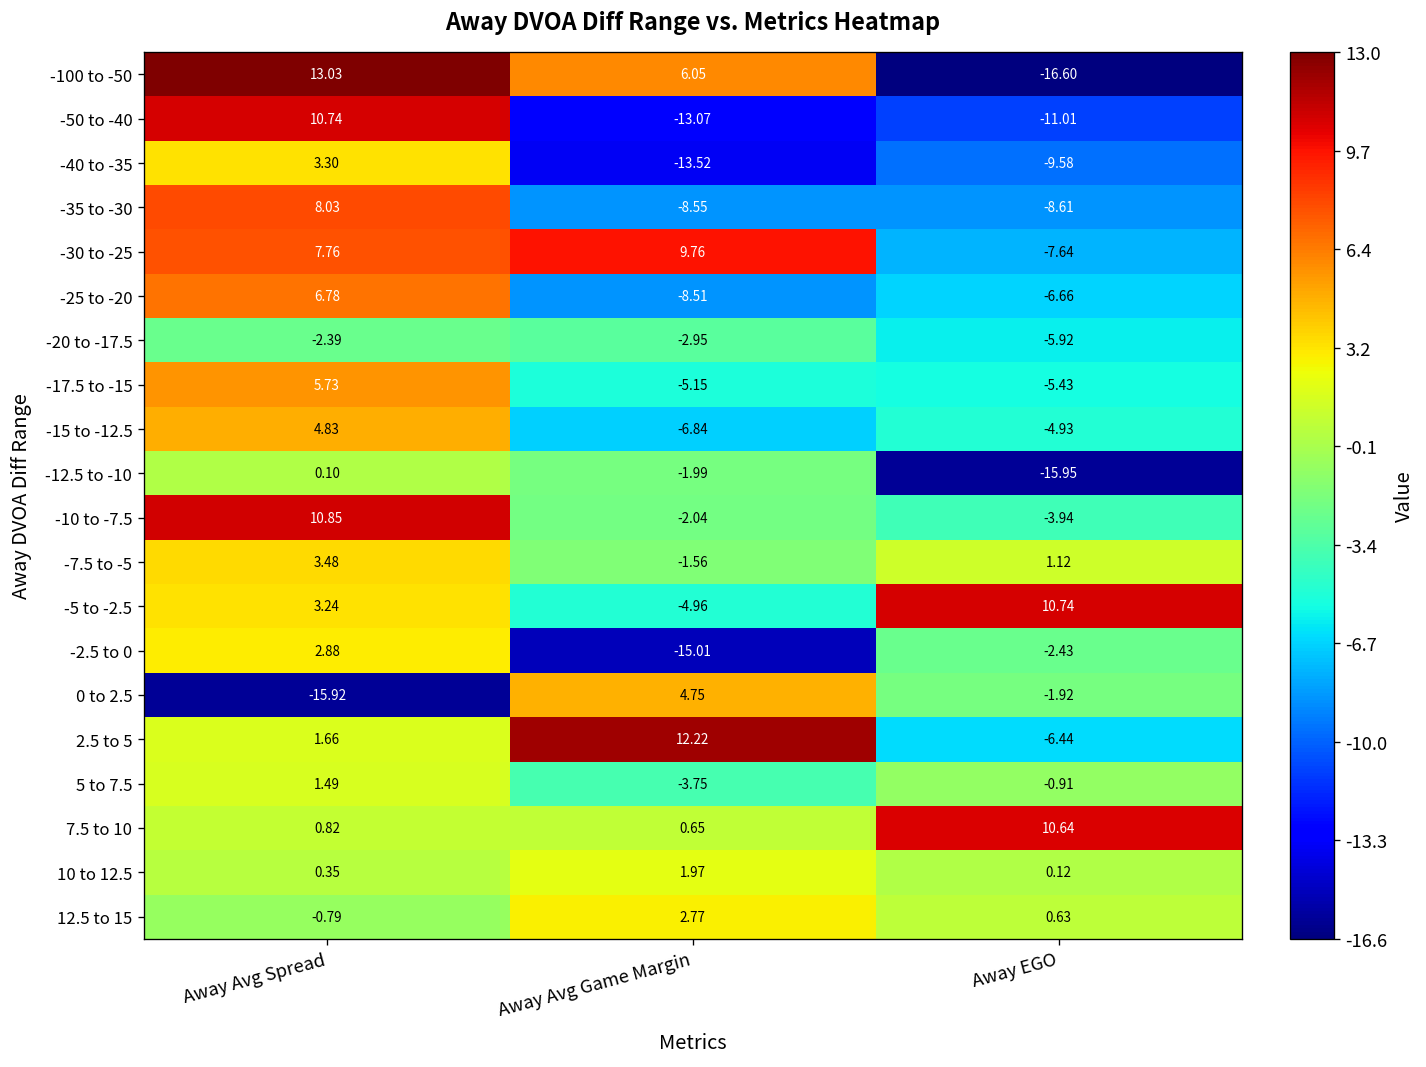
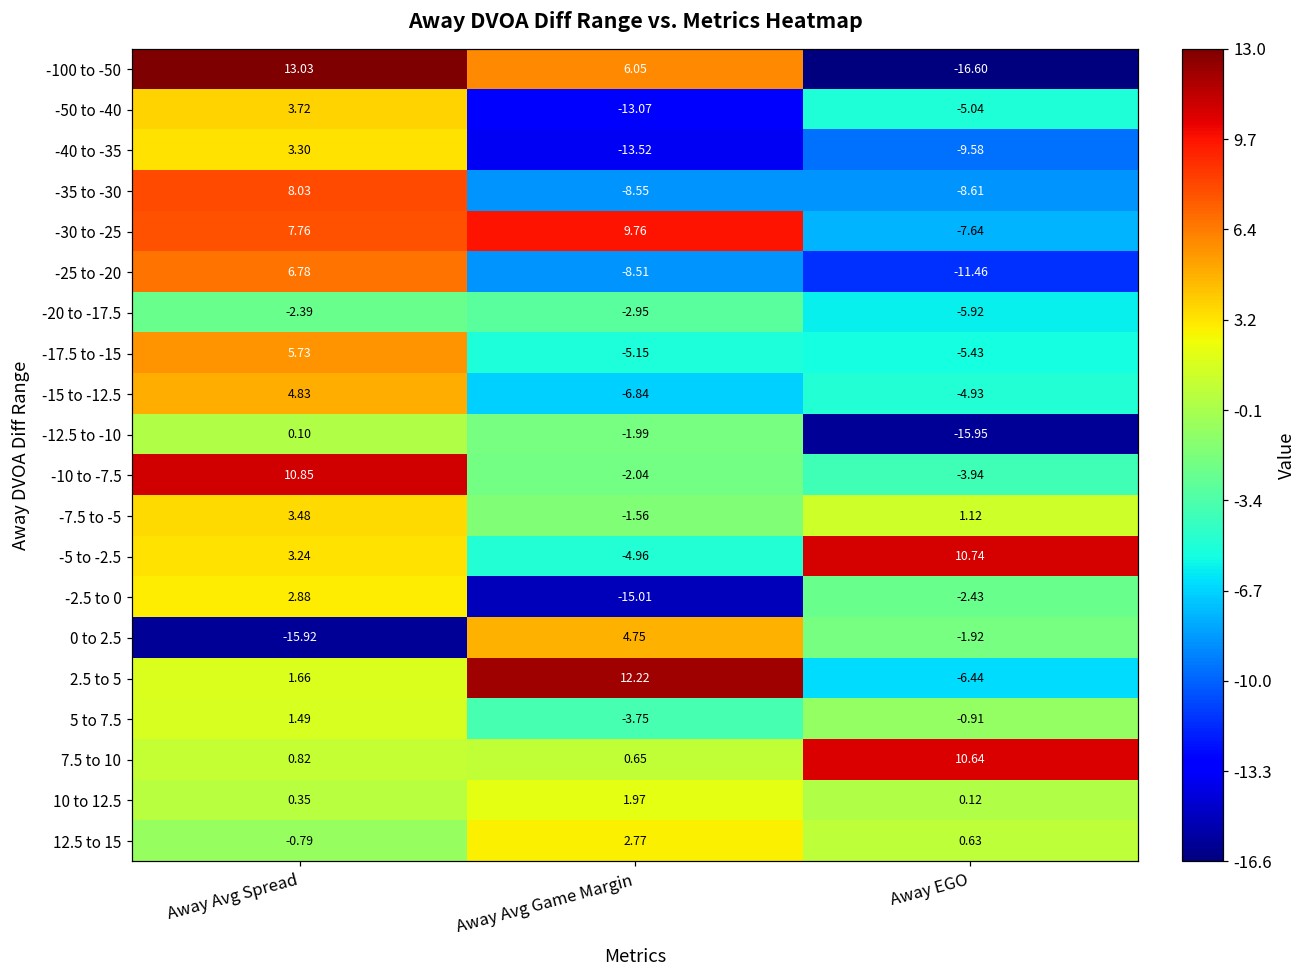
-50 to -40, Away Avg Spread: 10.74 -> 3.72
-50 to -40, Away EGO: -11.01 -> -5.04
-25 to -20, Away EGO: -6.66 -> -11.46
